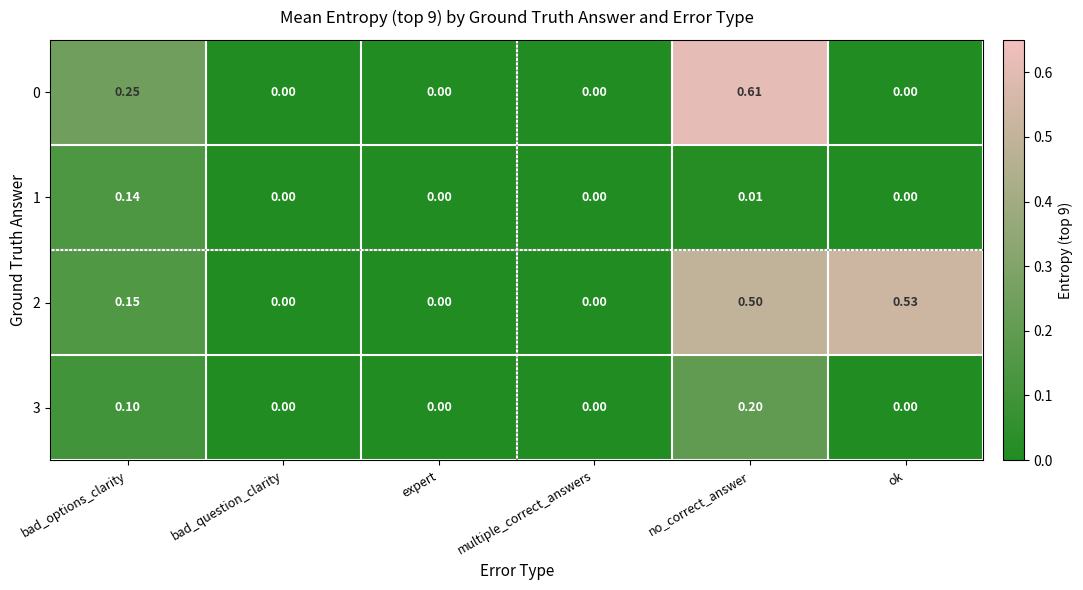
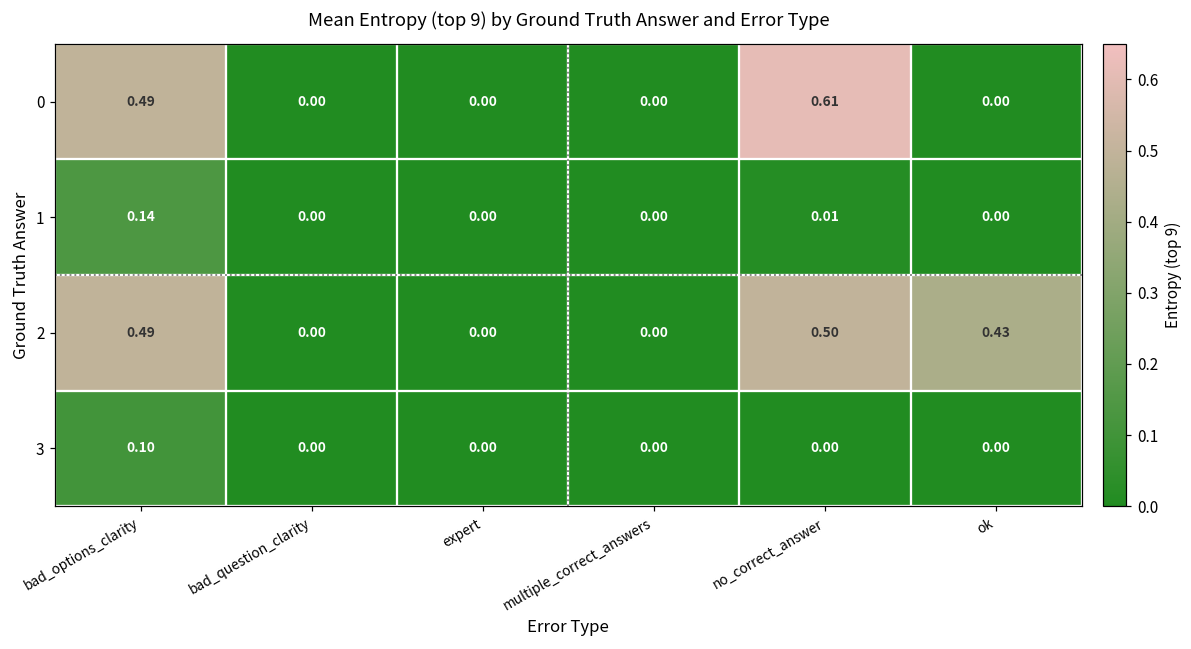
0, bad_options_clarity: 0.25 -> 0.49
2, bad_options_clarity: 0.15 -> 0.49
2, ok: 0.53 -> 0.43
3, no_correct_answer: 0.20 -> 0.00
